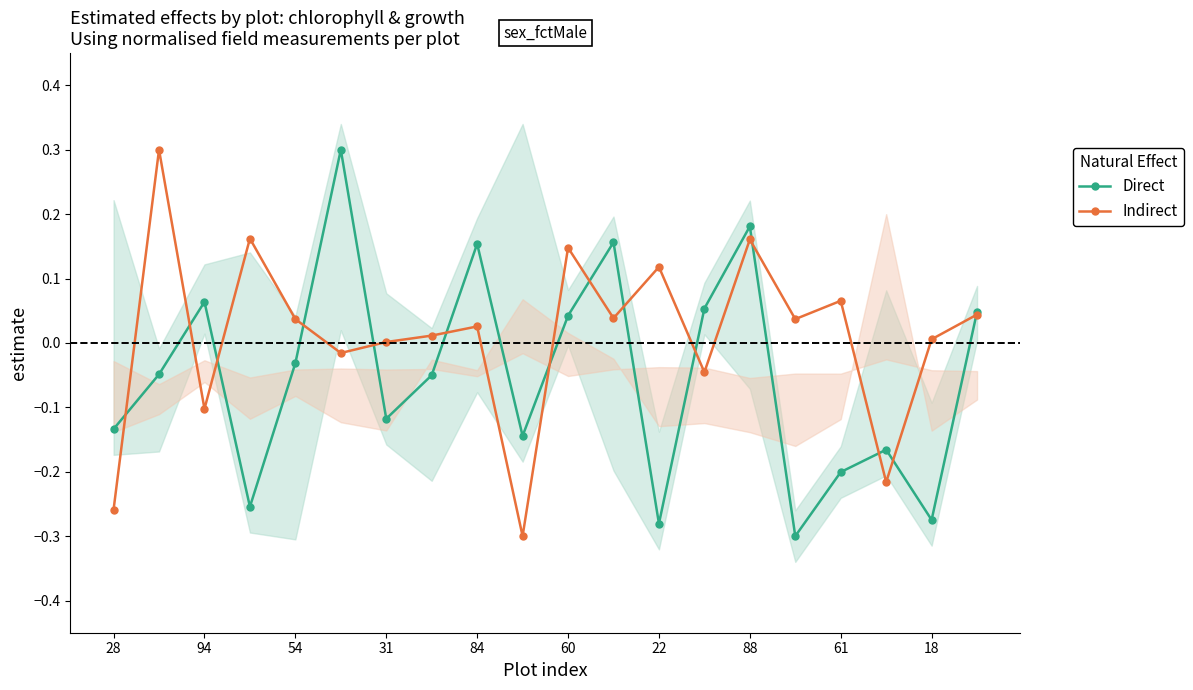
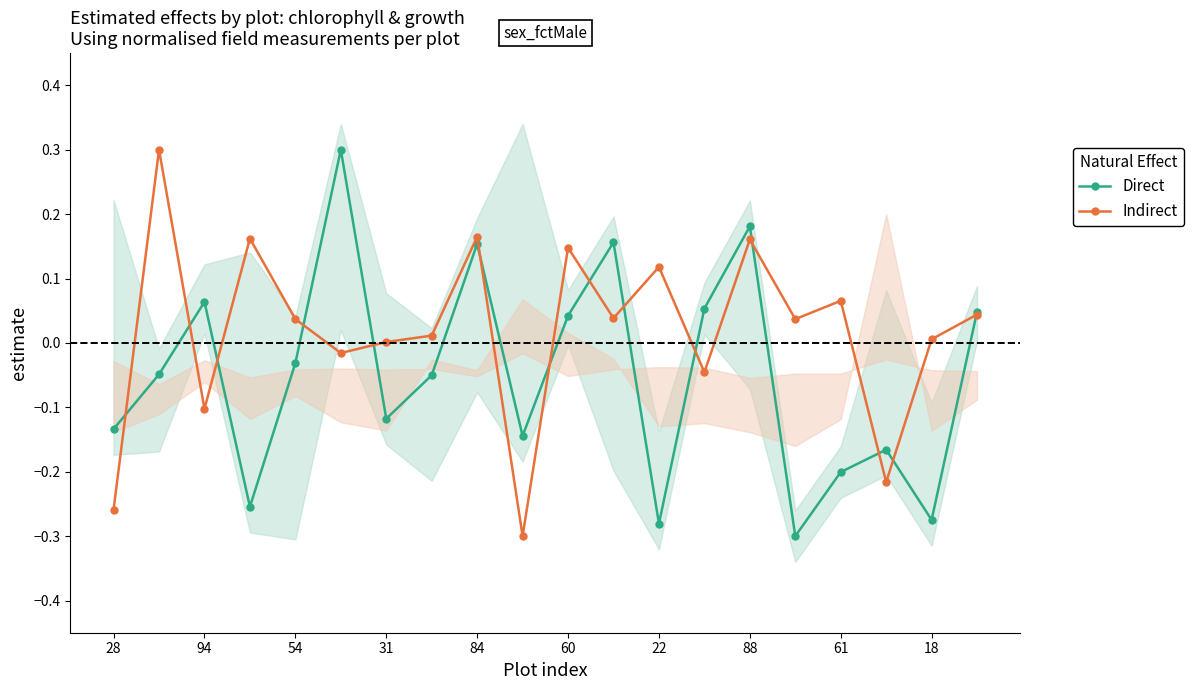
Indirect, 84: 0.03 -> 0.16
